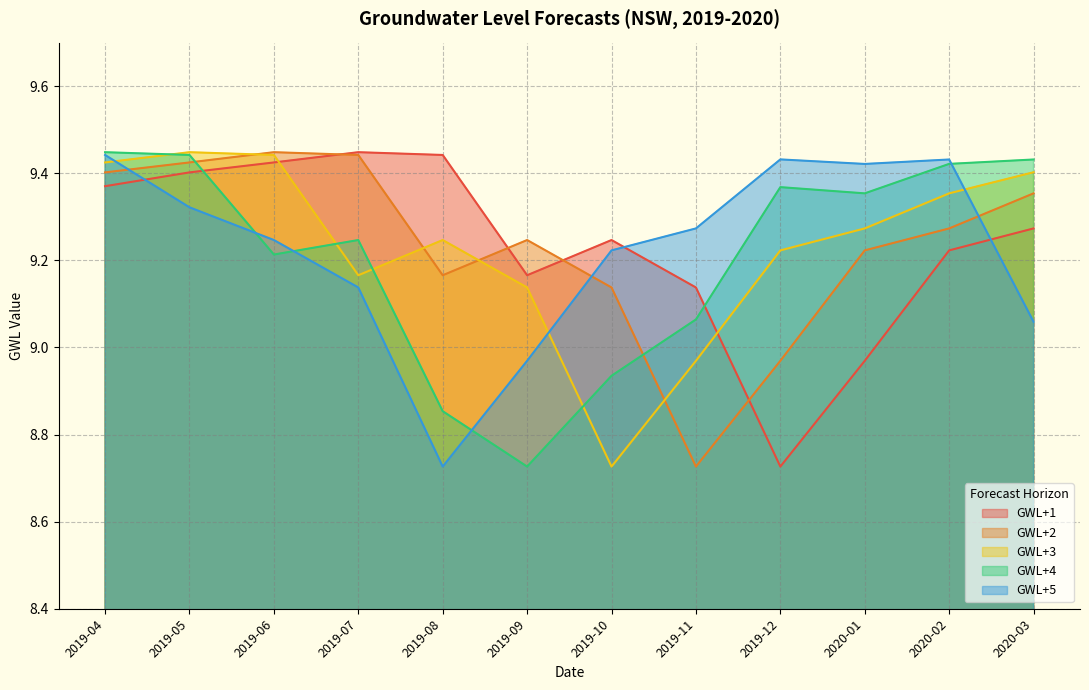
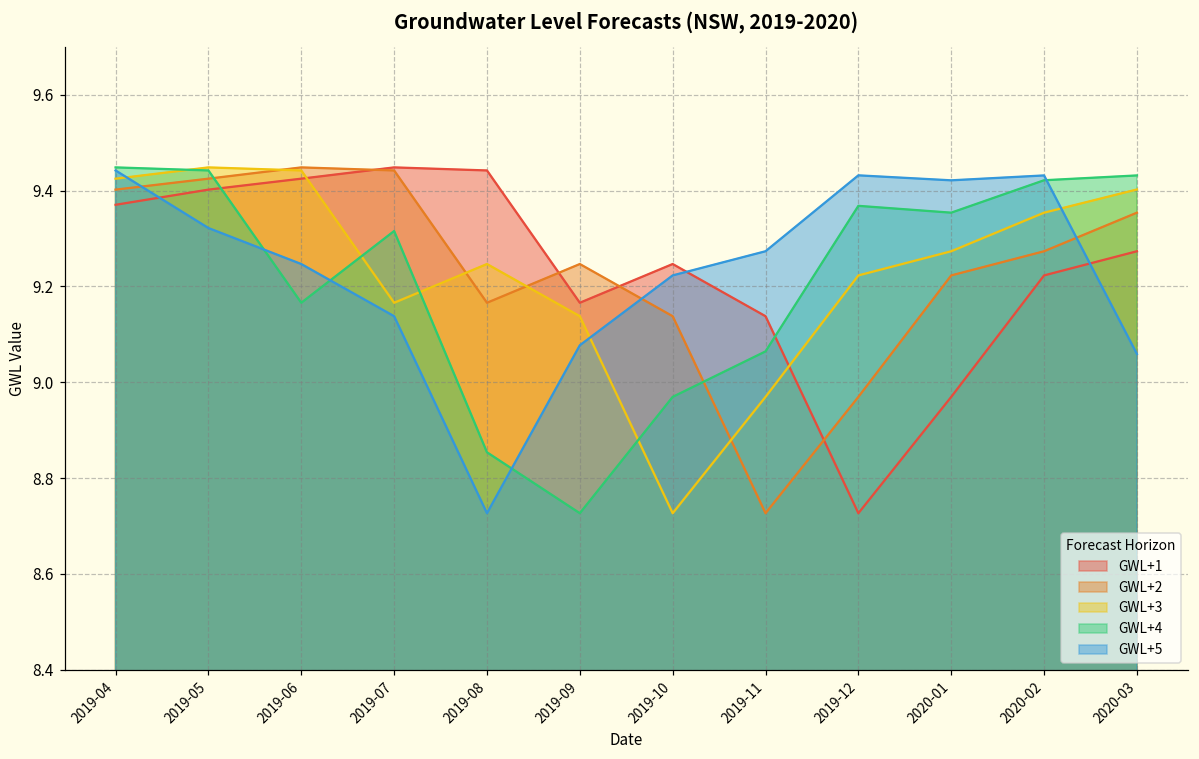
GWL+4, 2019-06: 9.21 -> 9.17
GWL+4, 2019-07: 9.25 -> 9.32
GWL+5, 2019-09: 8.97 -> 9.08
GWL+4, 2019-10: 8.93 -> 8.97
